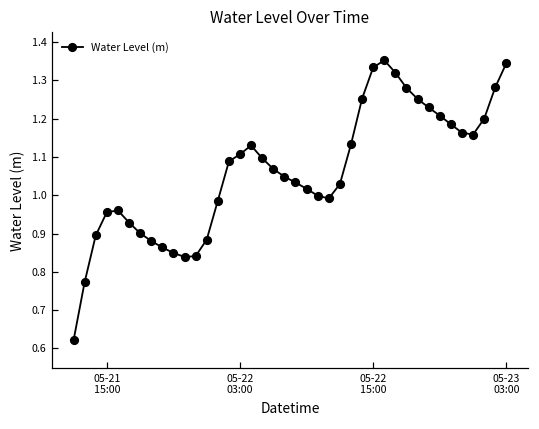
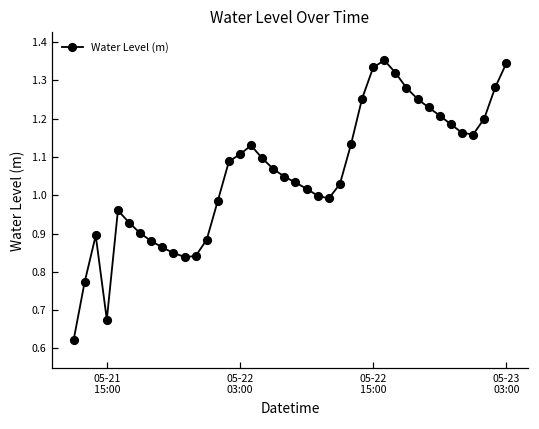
05-21 15:00: 0.96 -> 0.68
